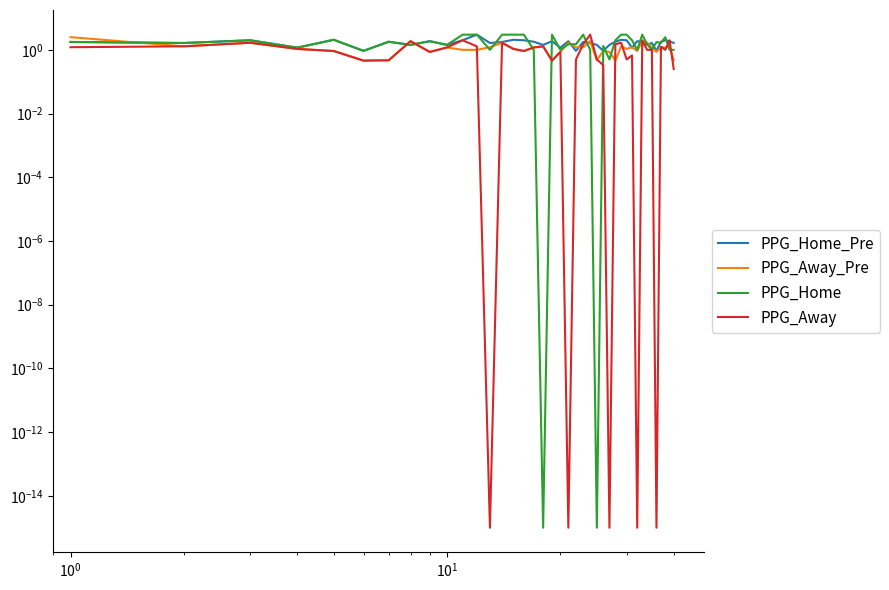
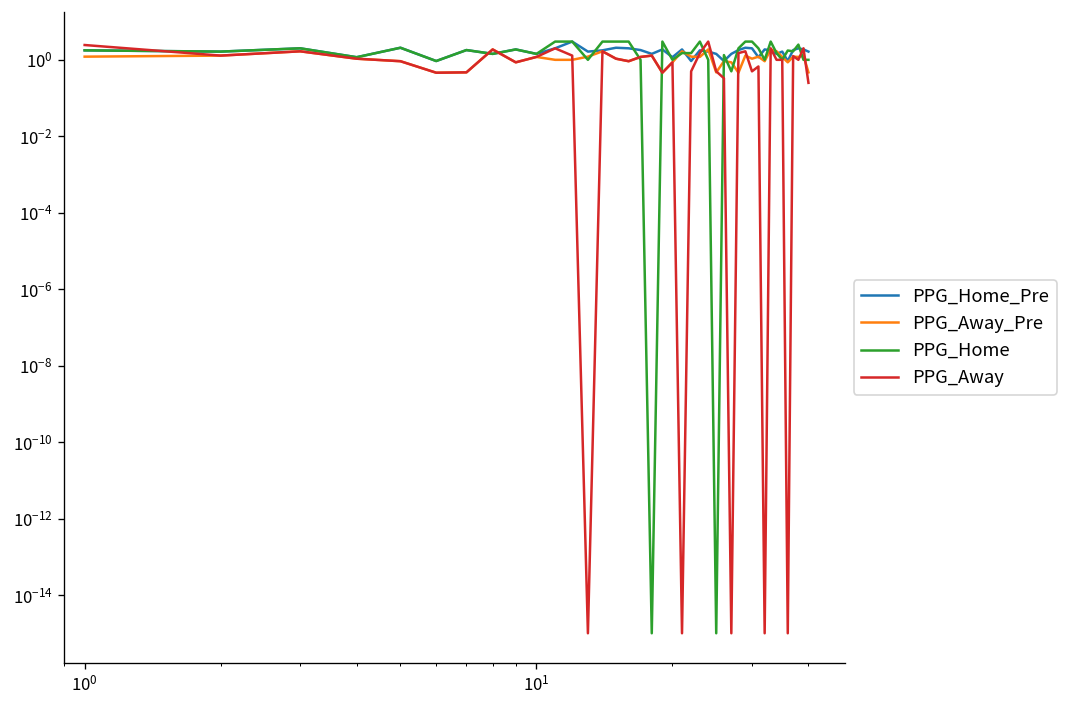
PPG_Away_Pre, 10^0: 3 -> 1.2
PPG_Away, 10^0: 1.2 -> 2
